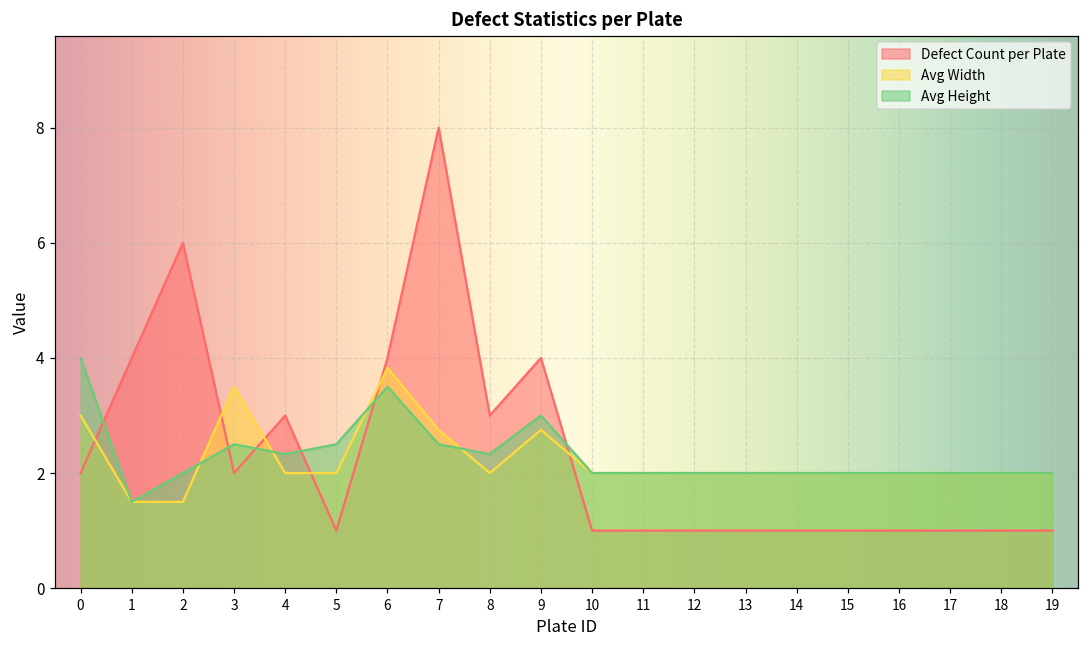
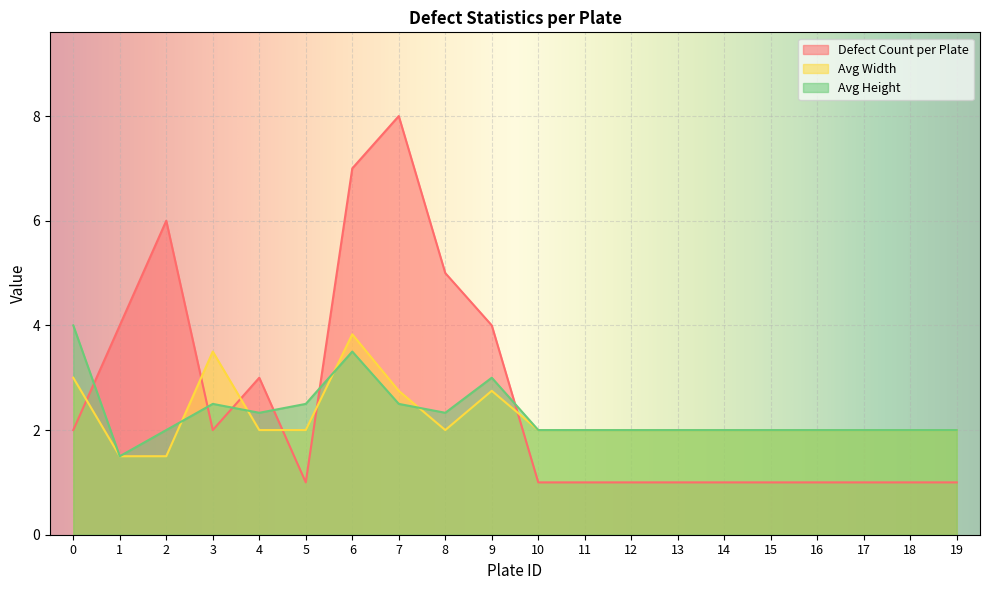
Defect Count per Plate, 6: 4 -> 7
Defect Count per Plate, 8: 3 -> 5
